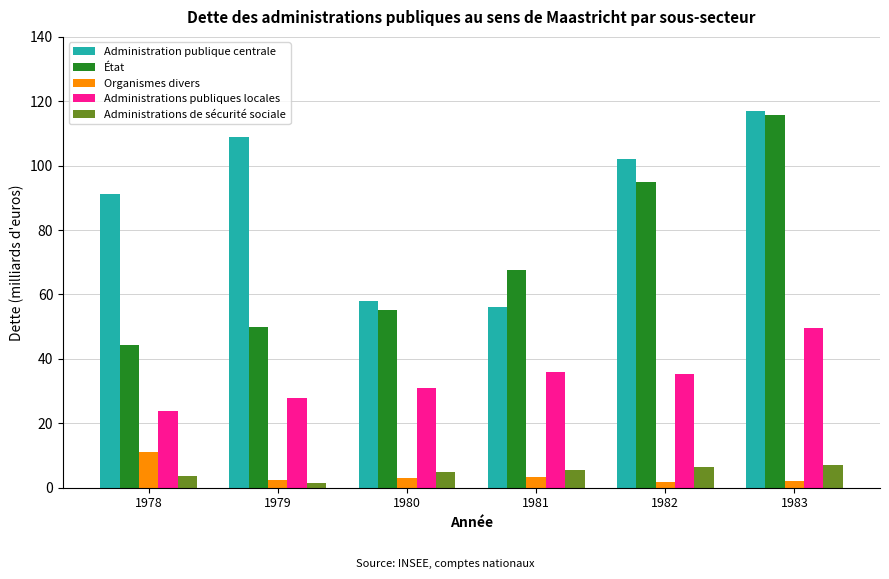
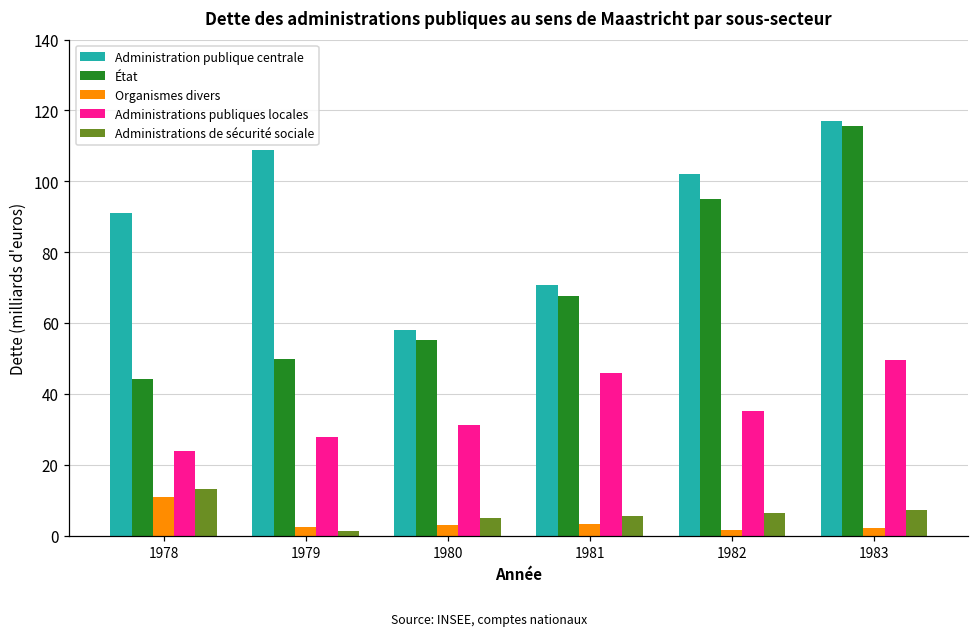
Administrations de sécurité sociale, 1978: 4 -> 13
Administration publique centrale, 1981: 56 -> 71
Administrations publiques locales, 1981: 36 -> 46
